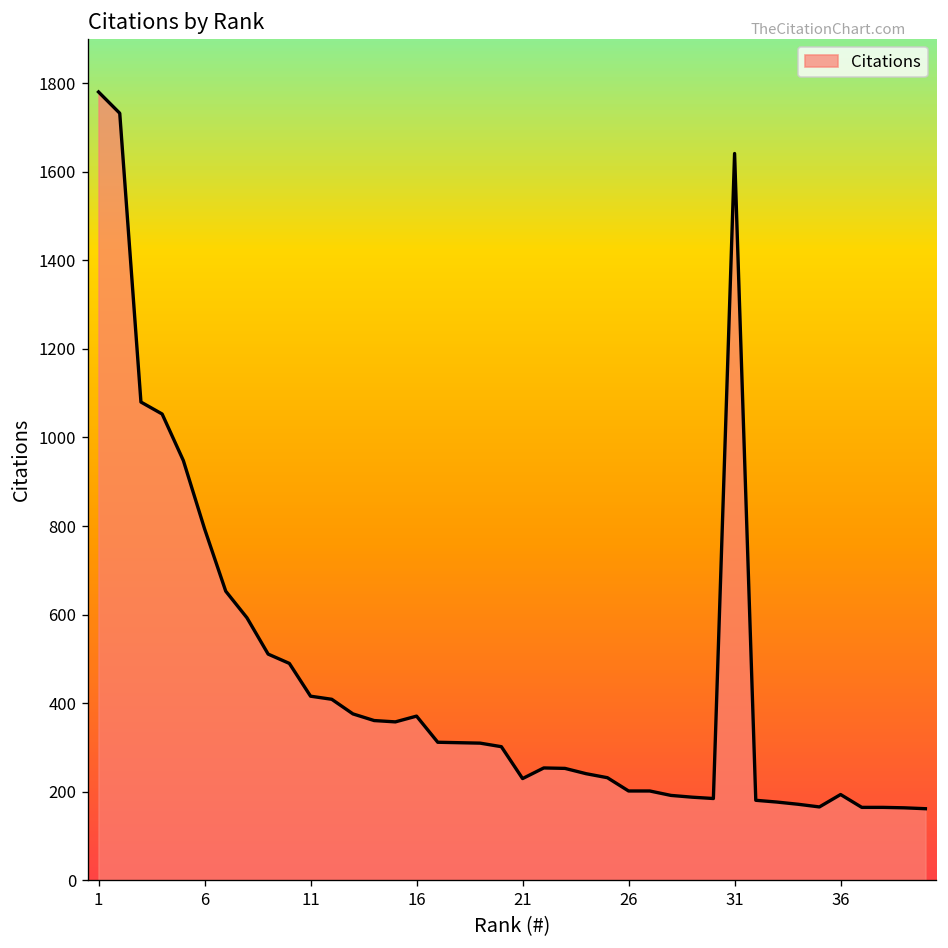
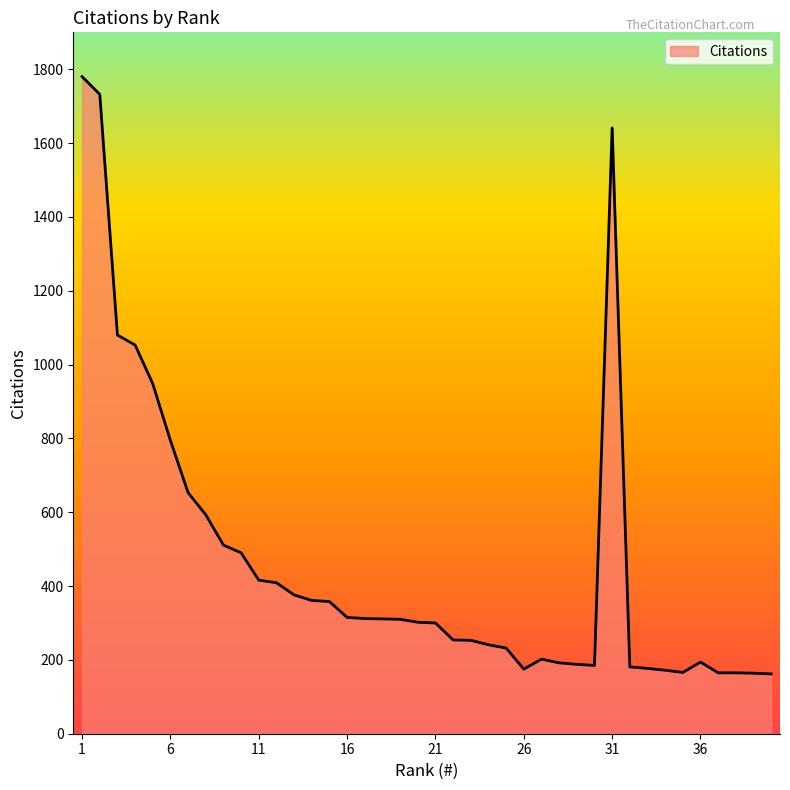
16: 370 -> 320
21: 230 -> 300
26: 200 -> 180
